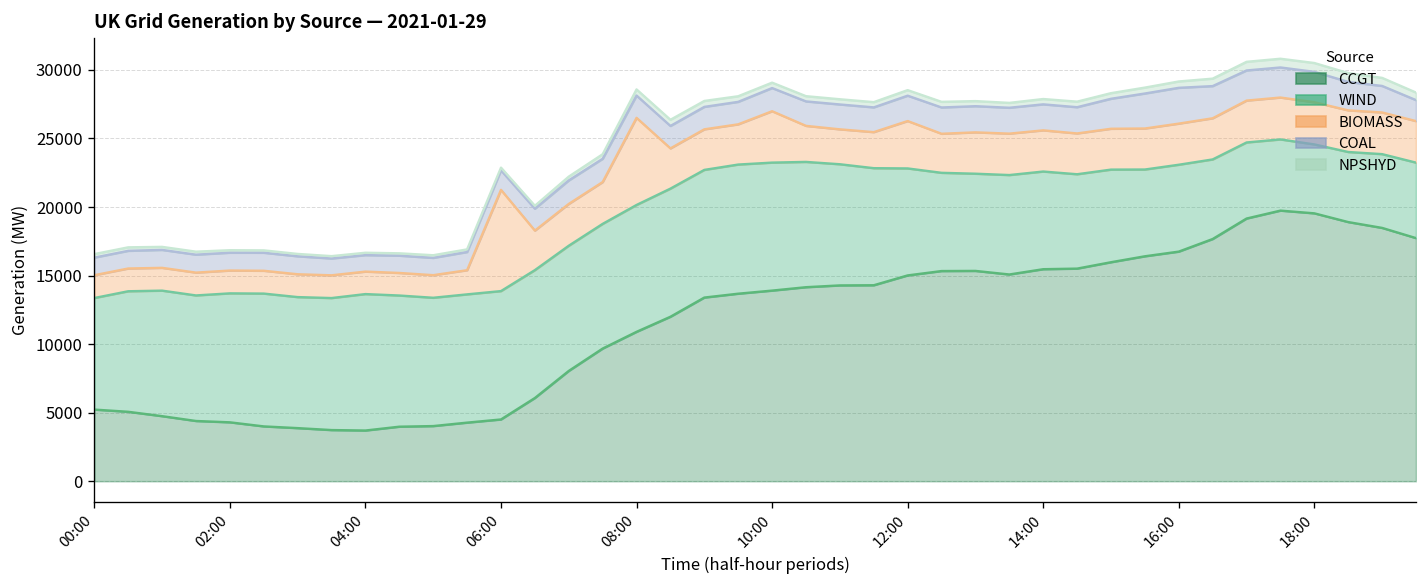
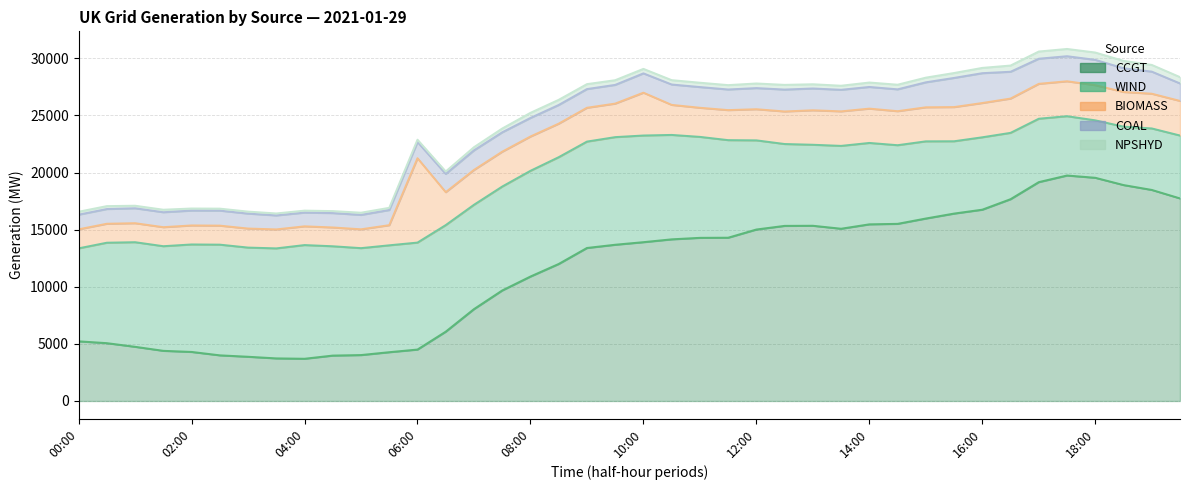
BIOMASS, 08:00: 6400 -> 3000
BIOMASS, 12:00: 3500 -> 2700
